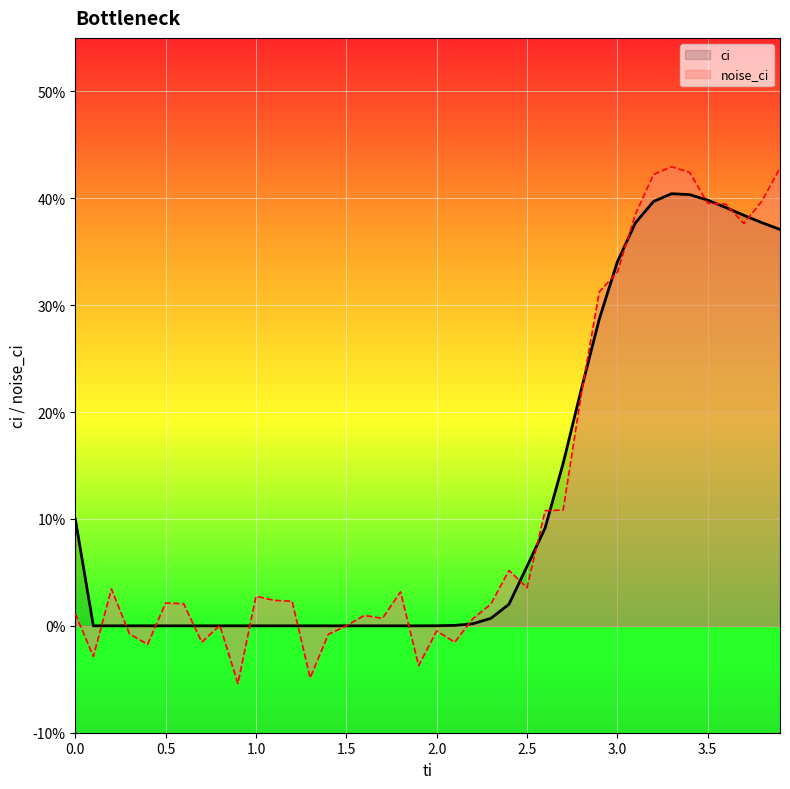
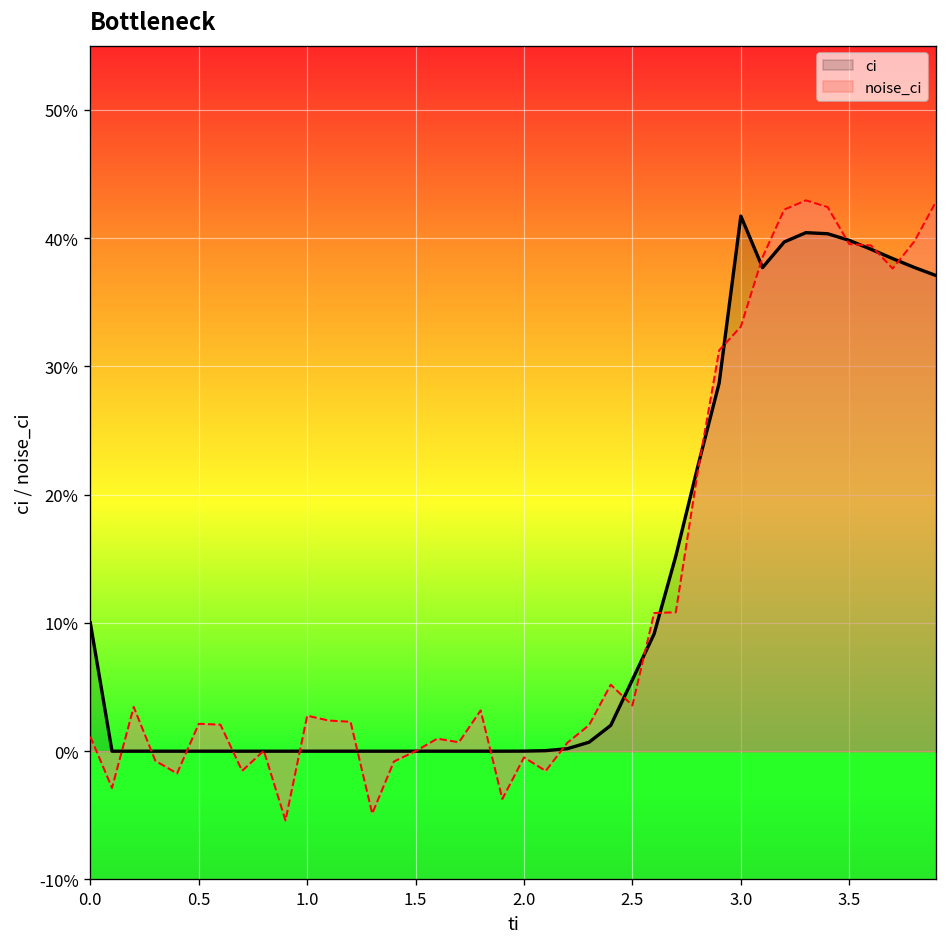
ci, 3.0: 34.1% -> 41.7%
